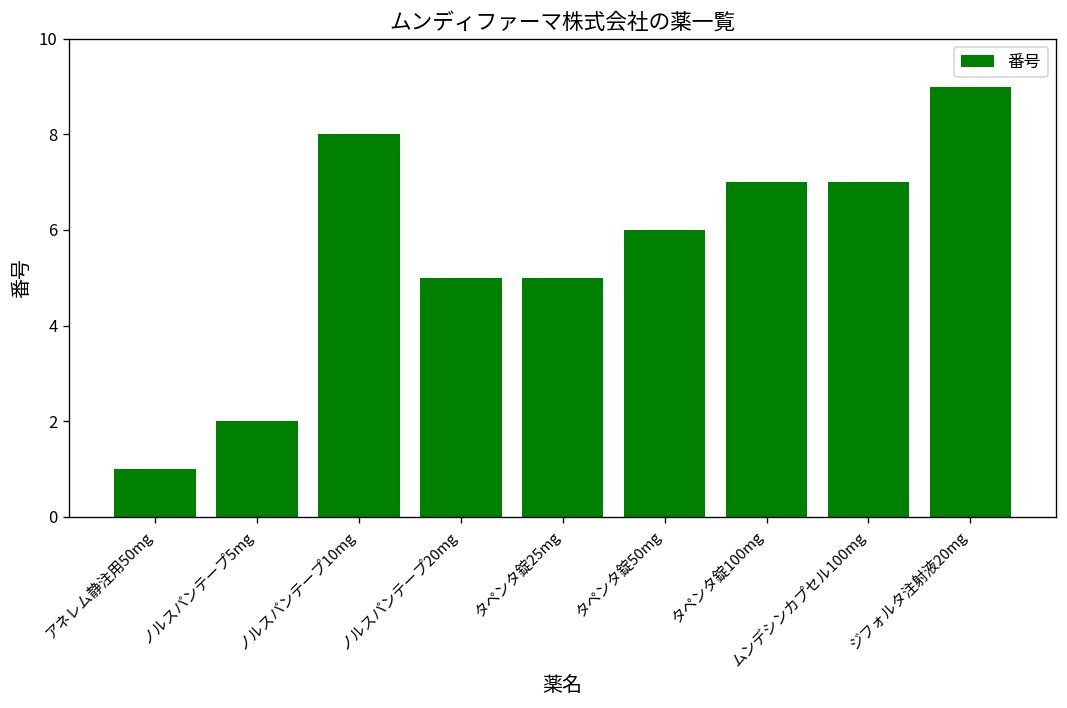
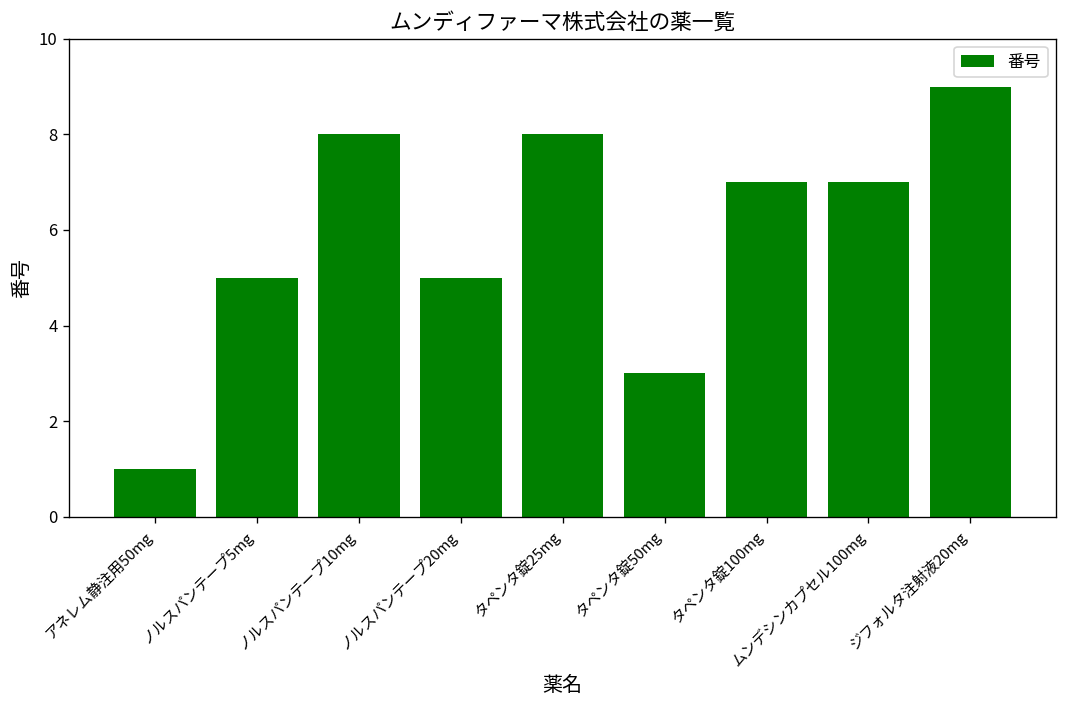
ノルスパンテープ5mg: 2 -> 5
タペンタ錠25mg: 5 -> 8
タペンタ錠50mg: 6 -> 3
